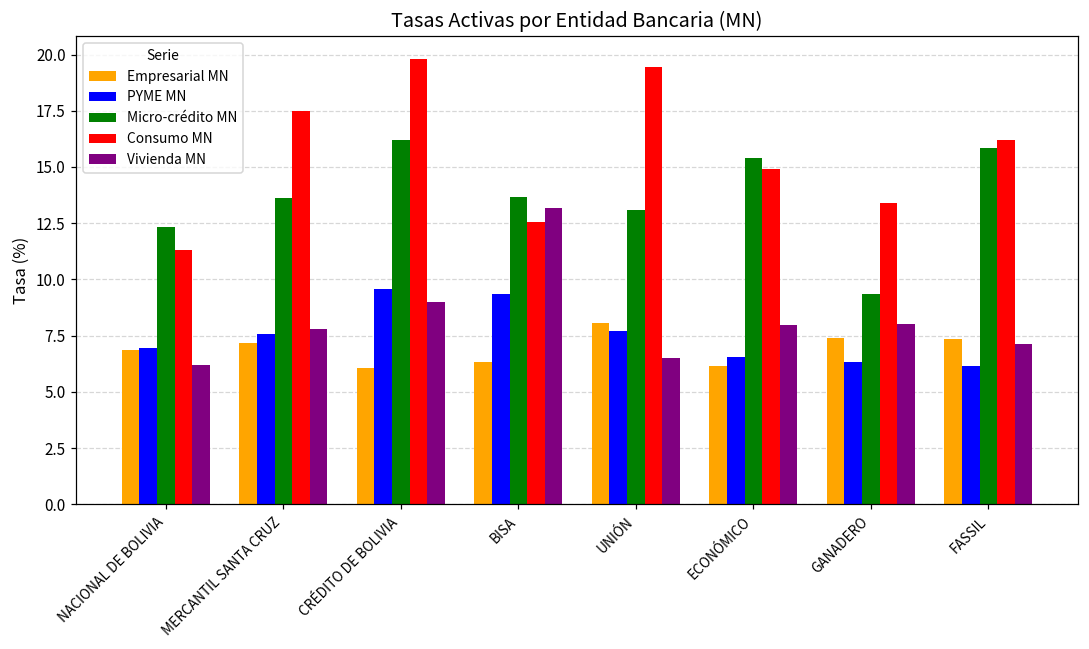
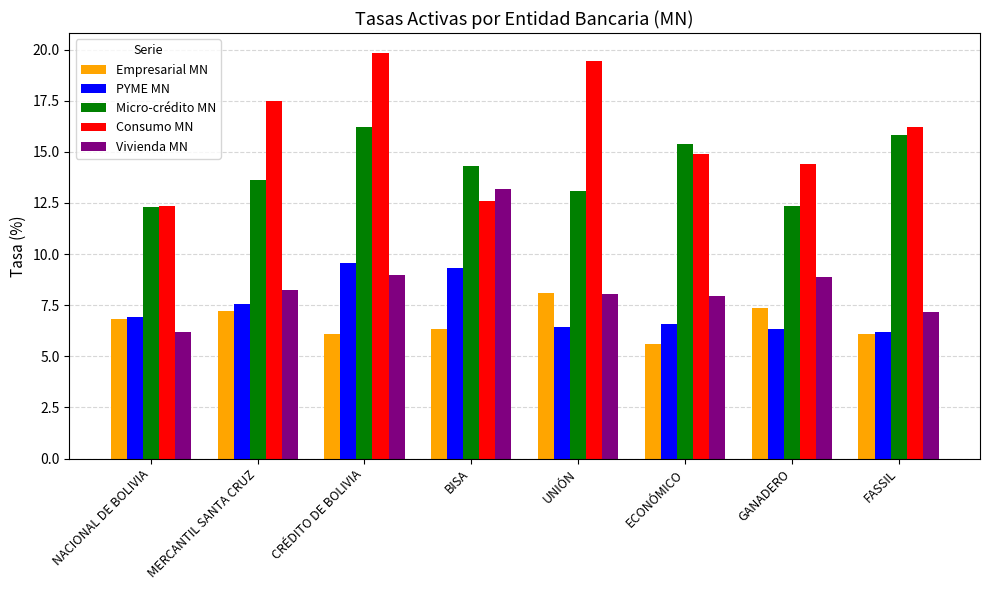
Consumo MN, NACIONAL DE BOLIVIA: 11.3 -> 12.3
Vivienda MN, MERCANTIL SANTA CRUZ: 7.8 -> 8.2
Micro-crédito MN, BISA: 13.7 -> 14.3
PYME MN, UNIÓN: 7.7 -> 6.4
Vivienda MN, UNIÓN: 6.5 -> 8.0
Empresarial MN, ECONÓMICO: 6.1 -> 5.6
Micro-crédito MN, GANADERO: 9.3 -> 12.3
Consumo MN, GANADERO: 13.4 -> 14.4
Vivienda MN, GANADERO: 8.0 -> 8.9
Empresarial MN, FASSIL: 7.4 -> 6.1
